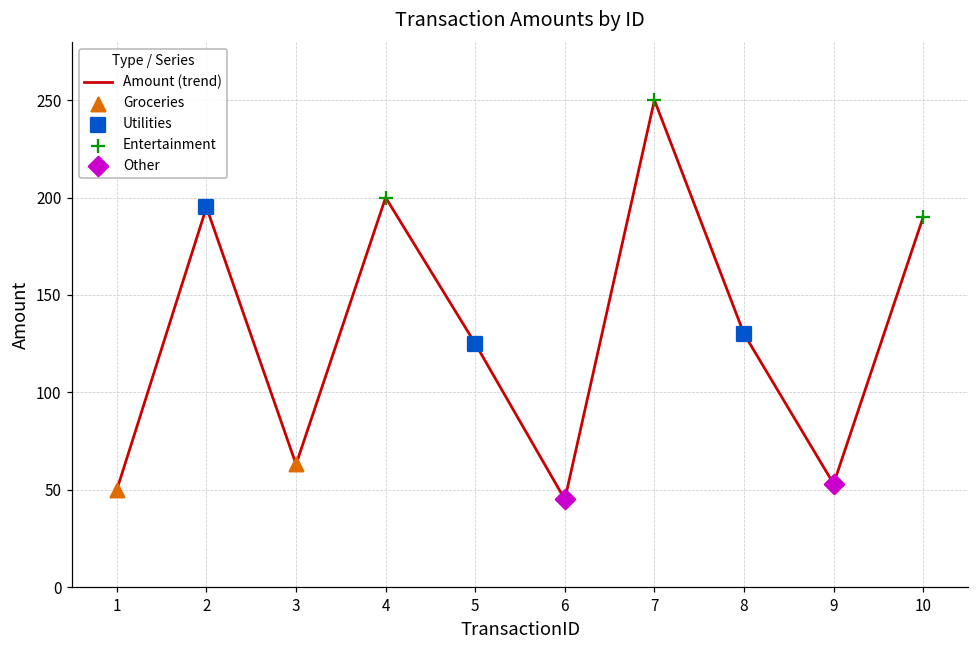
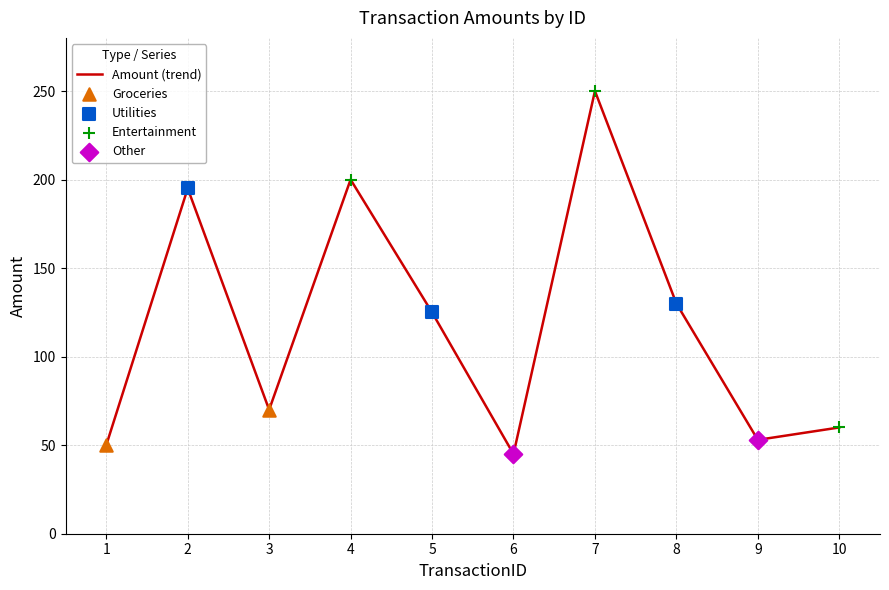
Amount (trend), 3: 63 -> 70
Amount (trend), 10: 190 -> 60
